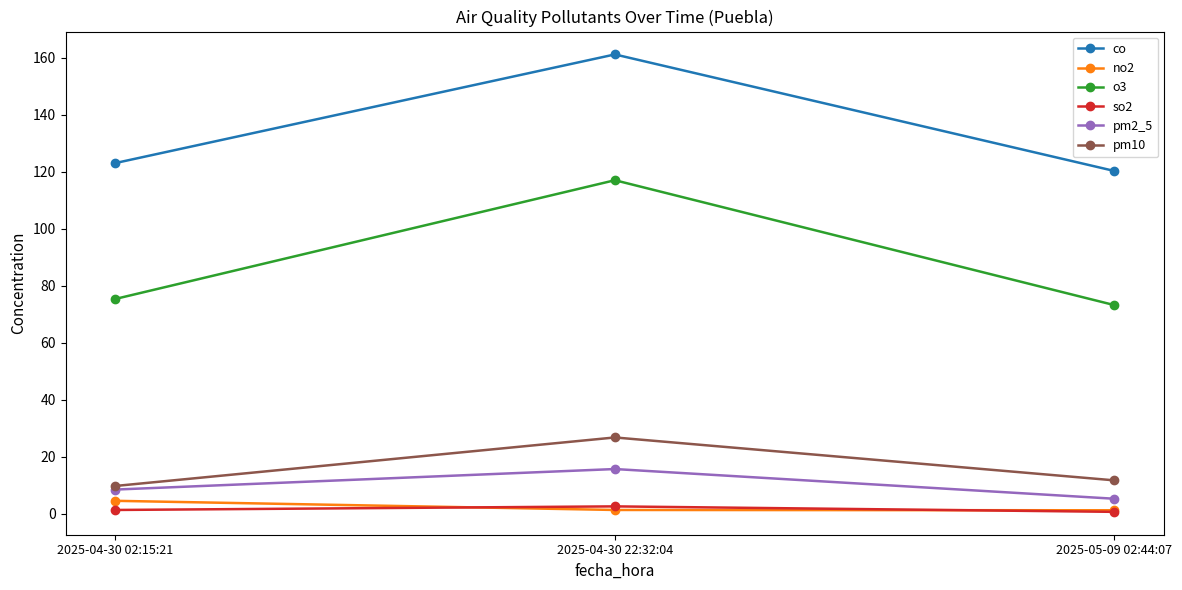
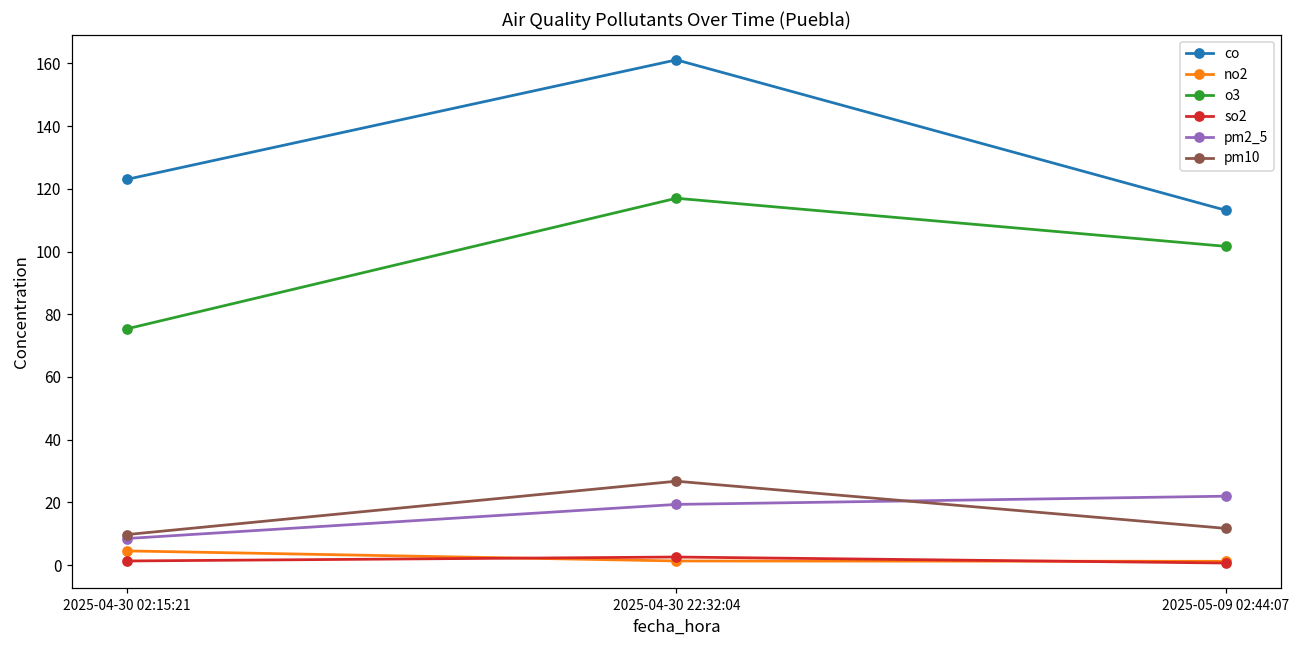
pm2_5, 2025-04-30 22:32:04: 16 -> 19
co, 2025-05-09 02:44:07: 120 -> 113
o3, 2025-05-09 02:44:07: 73 -> 102
pm2_5, 2025-05-09 02:44:07: 5 -> 22
